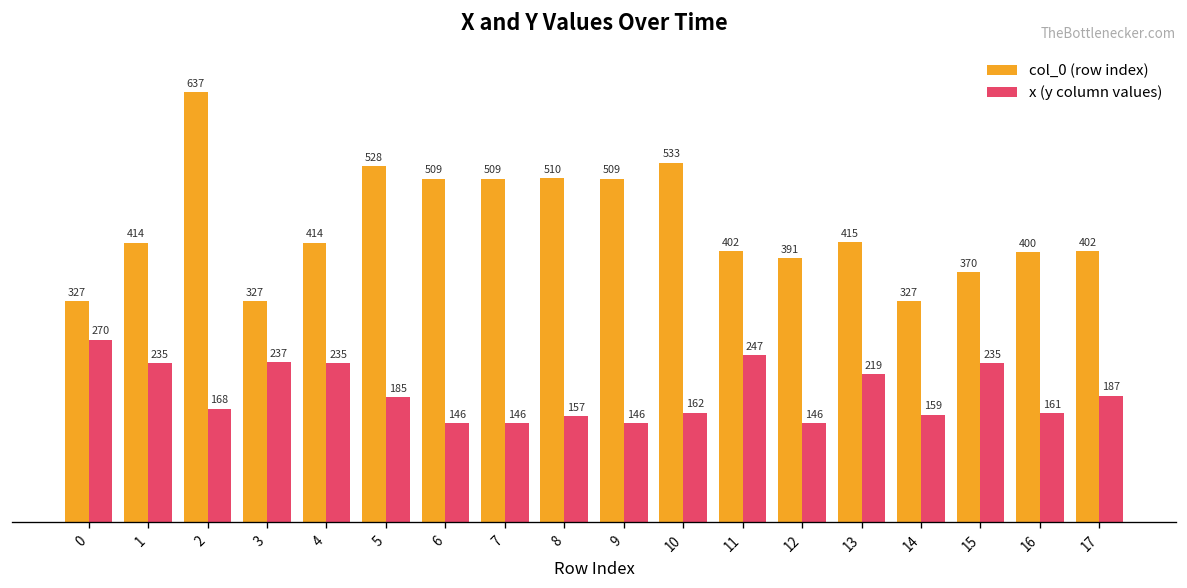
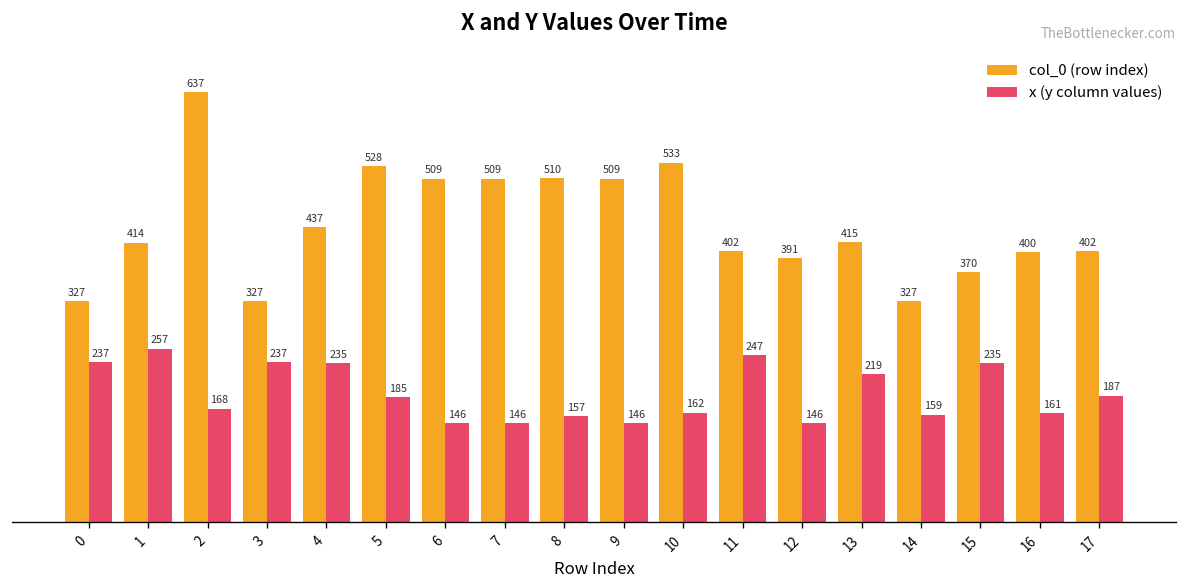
x (y column values), 0: 270 -> 237
x (y column values), 1: 235 -> 257
col_0 (row index), 4: 414 -> 437
